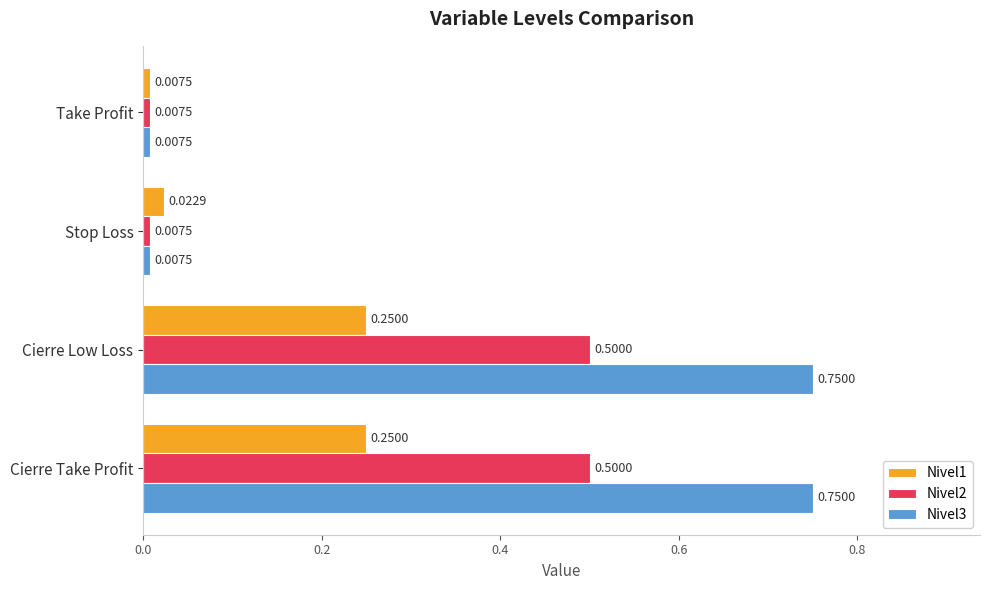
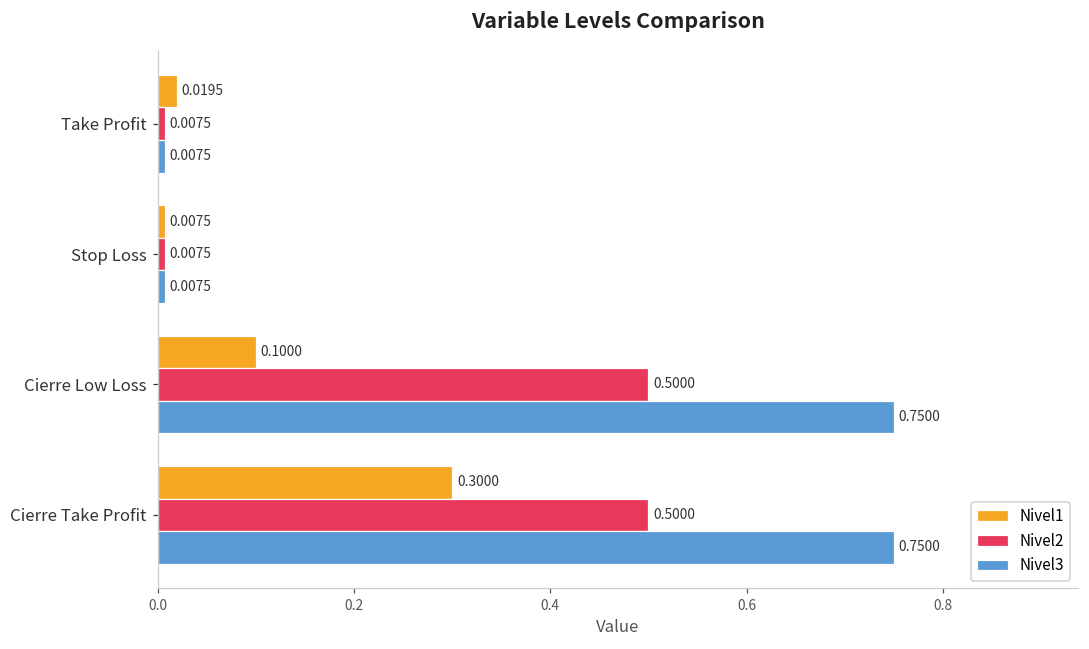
Nivel1, Take Profit: 0.0075 -> 0.0195
Nivel1, Stop Loss: 0.0229 -> 0.0075
Nivel1, Cierre Low Loss: 0.2500 -> 0.1000
Nivel1, Cierre Take Profit: 0.2500 -> 0.3000
